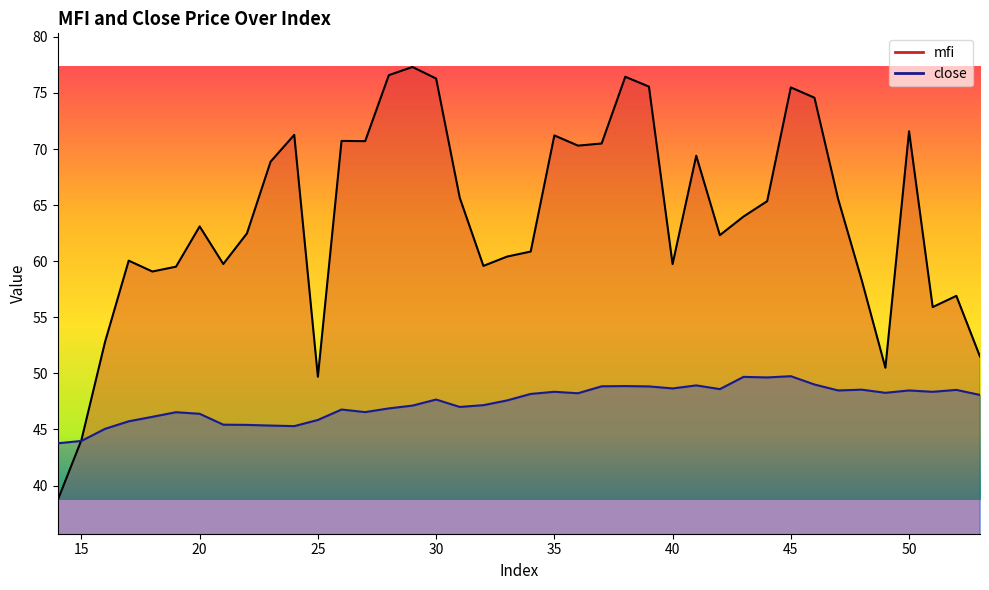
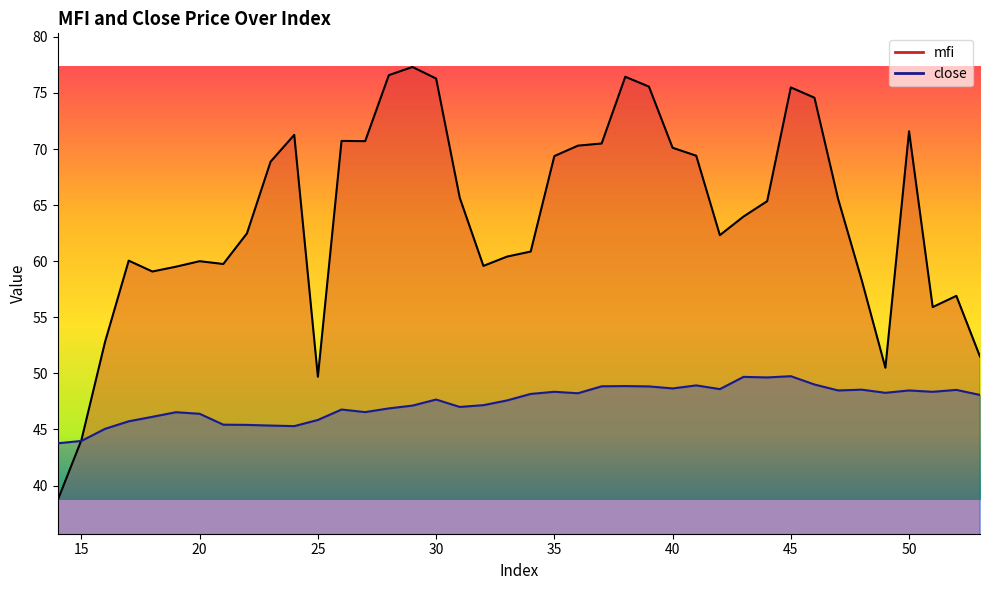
mfi, 20: 63.1 -> 60.0
mfi, 35: 71.2 -> 69.4
mfi, 40: 59.7 -> 70.1
